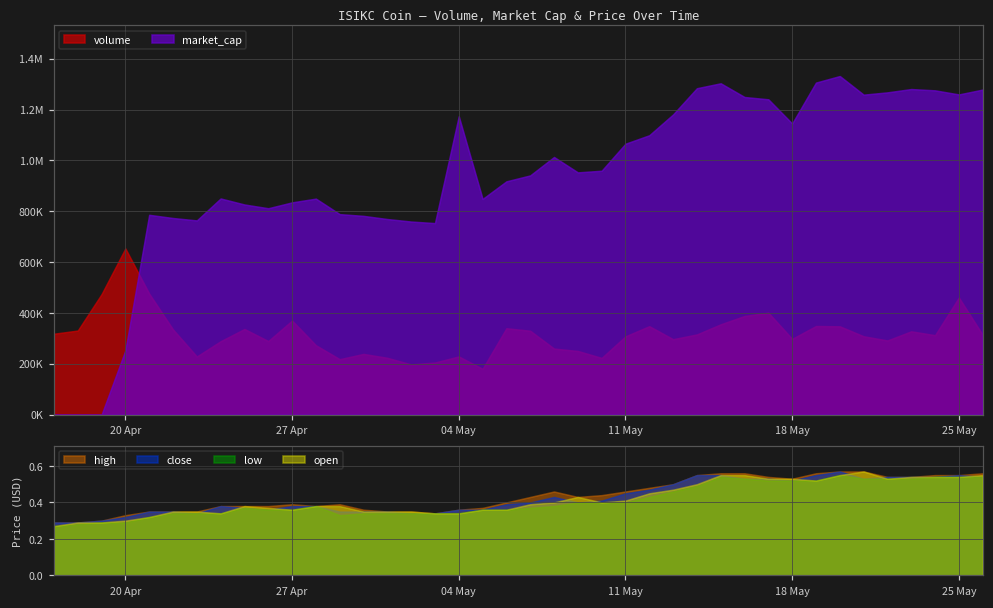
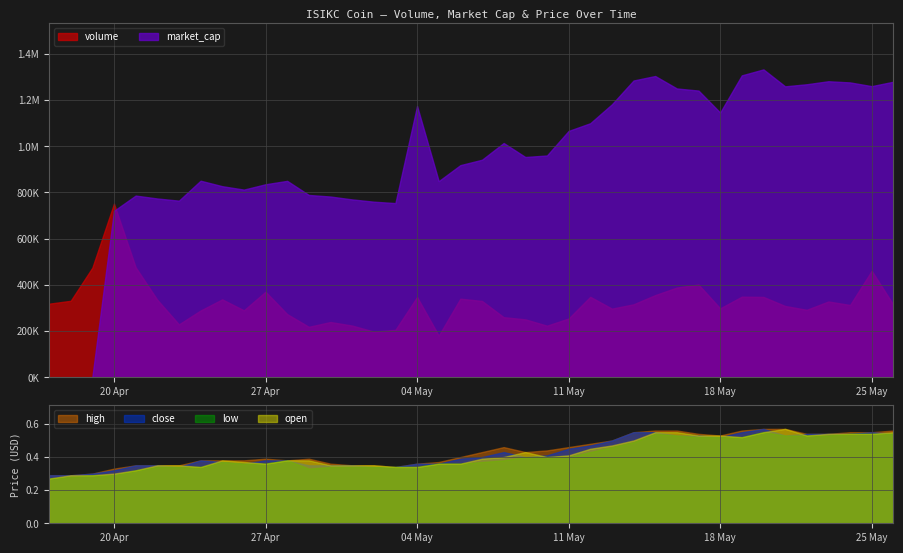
ISIKC Coin — Volume, Market Cap & Price Over Time, volume, 20 Apr: 650000 -> 750000
ISIKC Coin — Volume, Market Cap & Price Over Time, market_cap, 20 Apr: 250000 -> 720000
ISIKC Coin — Volume, Market Cap & Price Over Time, volume, 04 May: 230000 -> 350000
ISIKC Coin — Volume, Market Cap & Price Over Time, volume, 11 May: 310000 -> 250000
